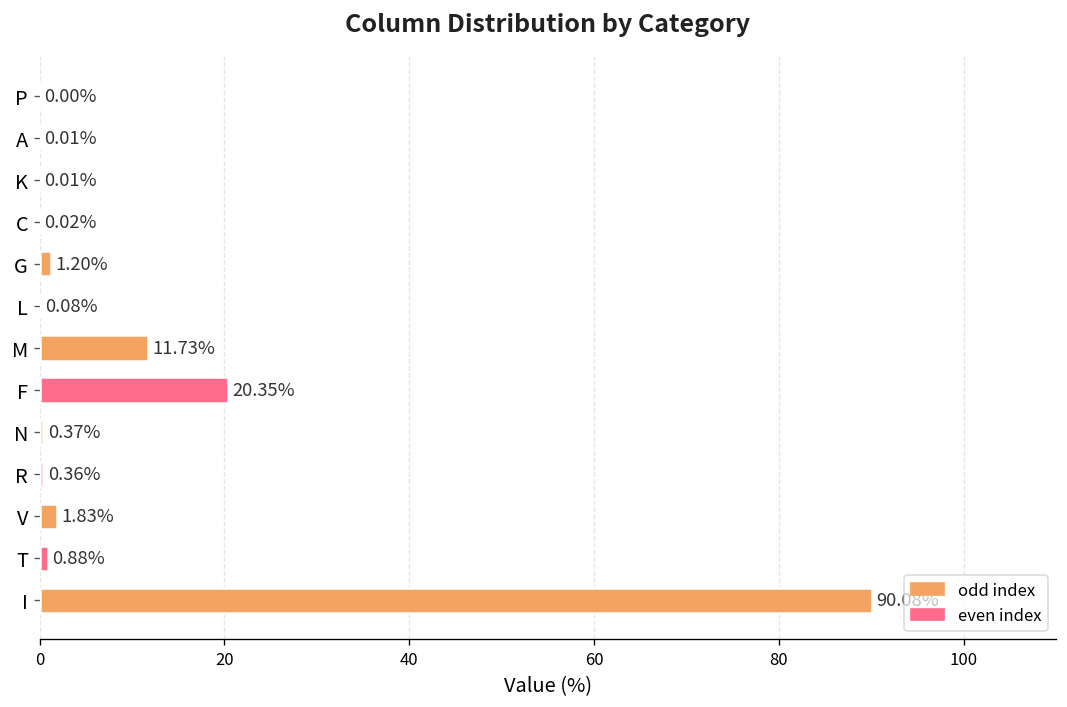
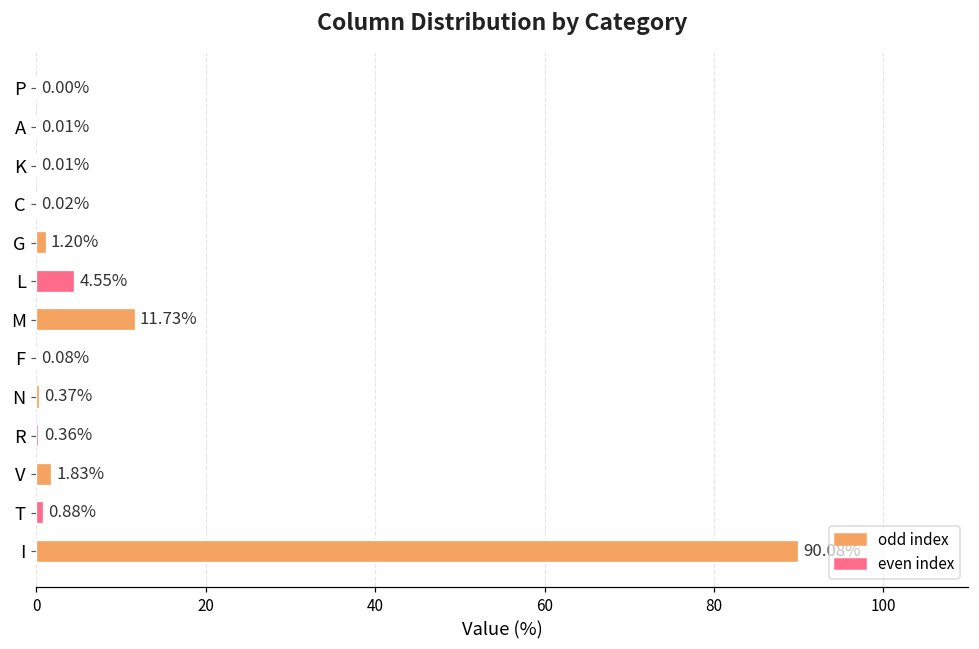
L: 0.08% -> 4.55%
F: 20.35% -> 0.08%
